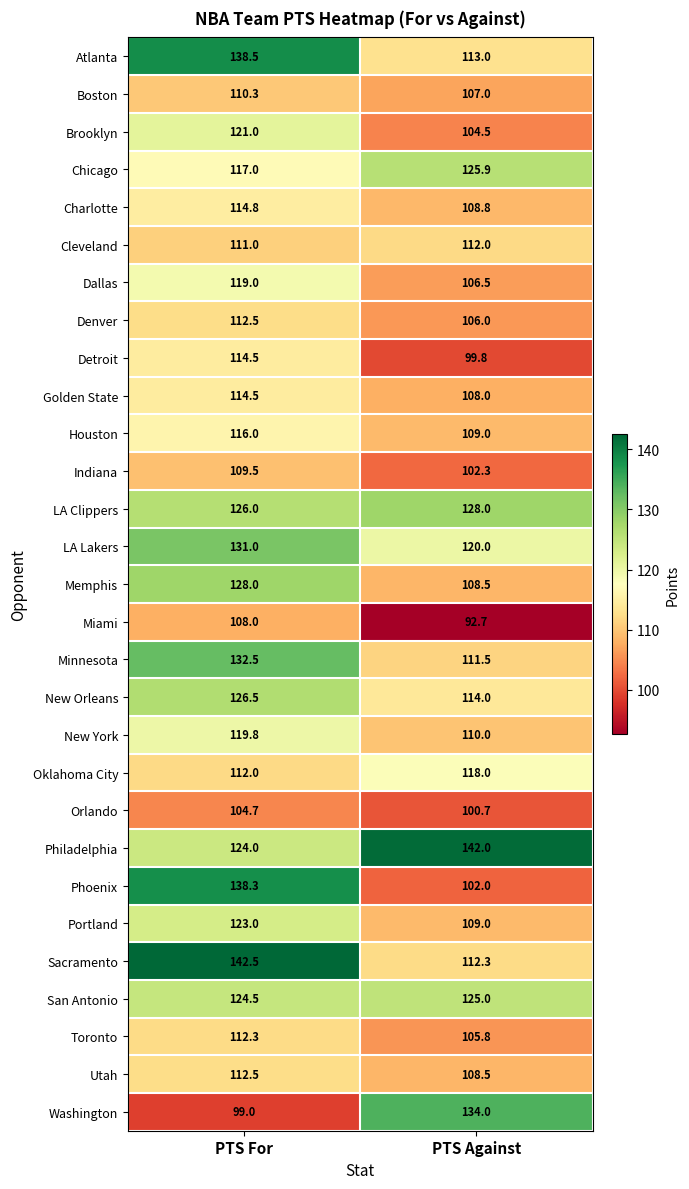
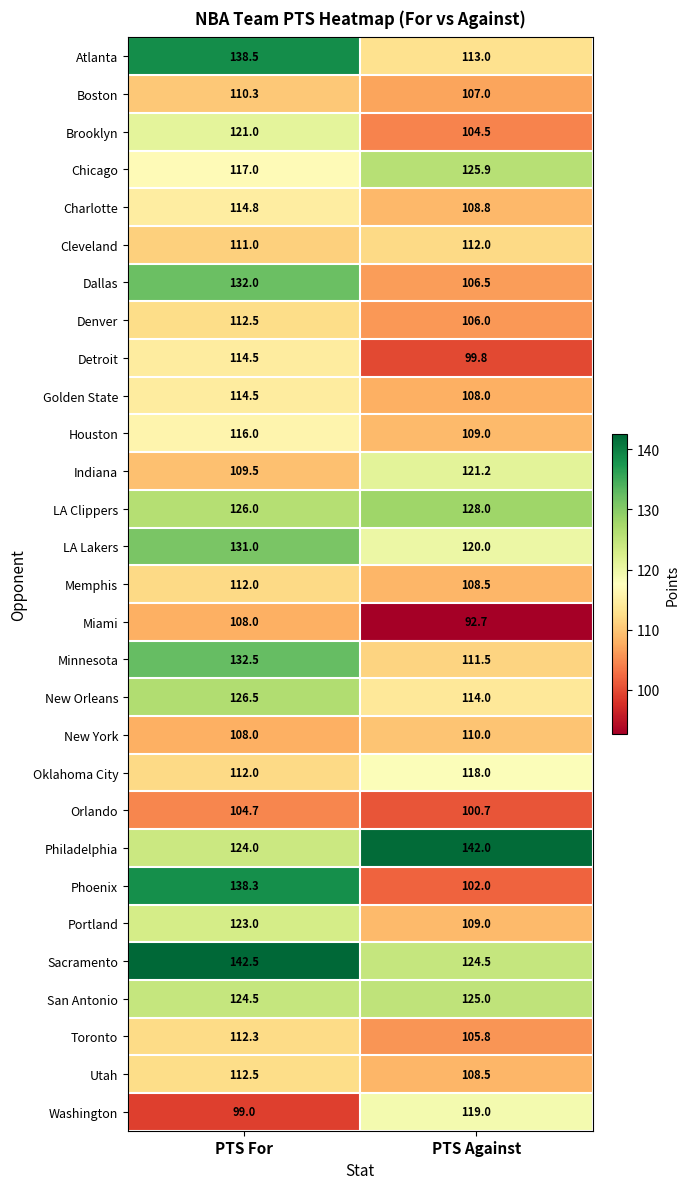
Dallas, PTS For: 119.0 -> 132.0
Indiana, PTS Against: 102.3 -> 121.2
Memphis, PTS For: 128.0 -> 112.0
New York, PTS For: 119.8 -> 108.0
Sacramento, PTS Against: 112.3 -> 124.5
Washington, PTS Against: 134.0 -> 119.0
